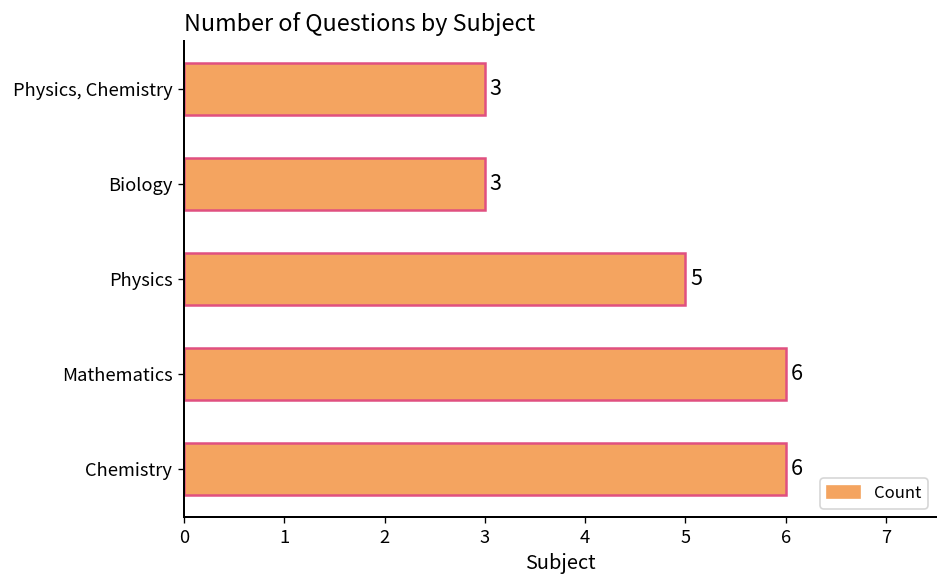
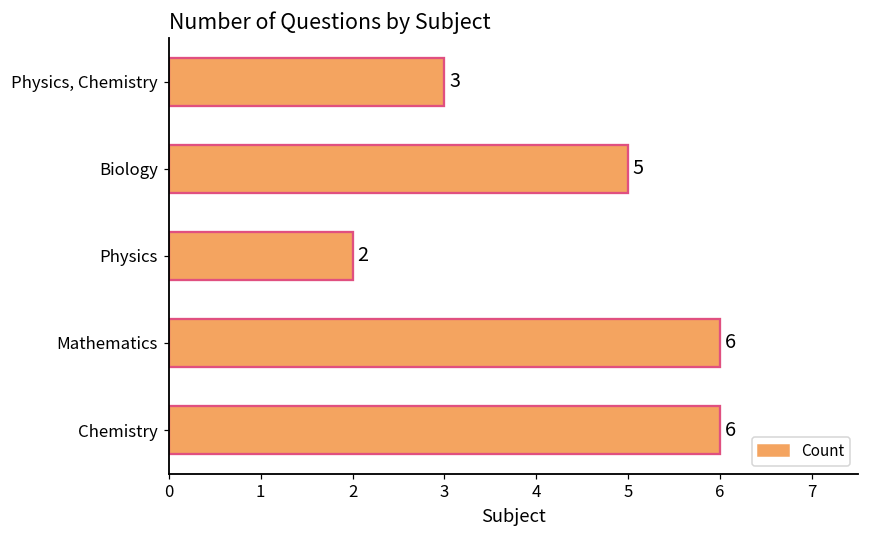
Biology: 3 -> 5
Physics: 5 -> 2
